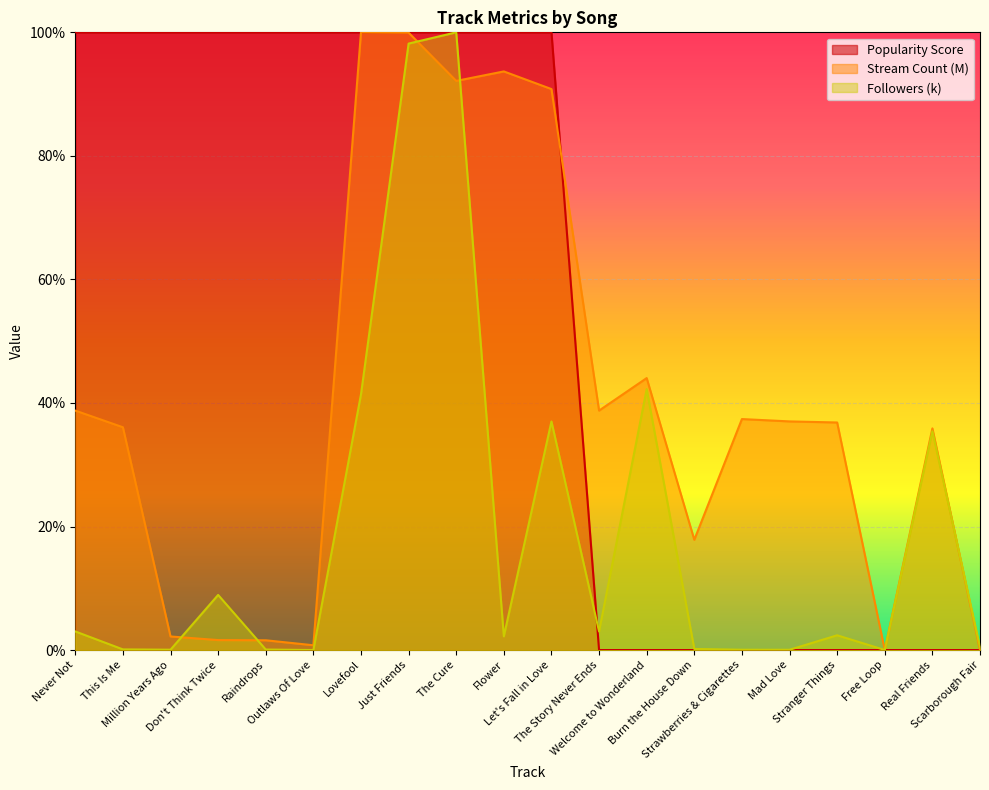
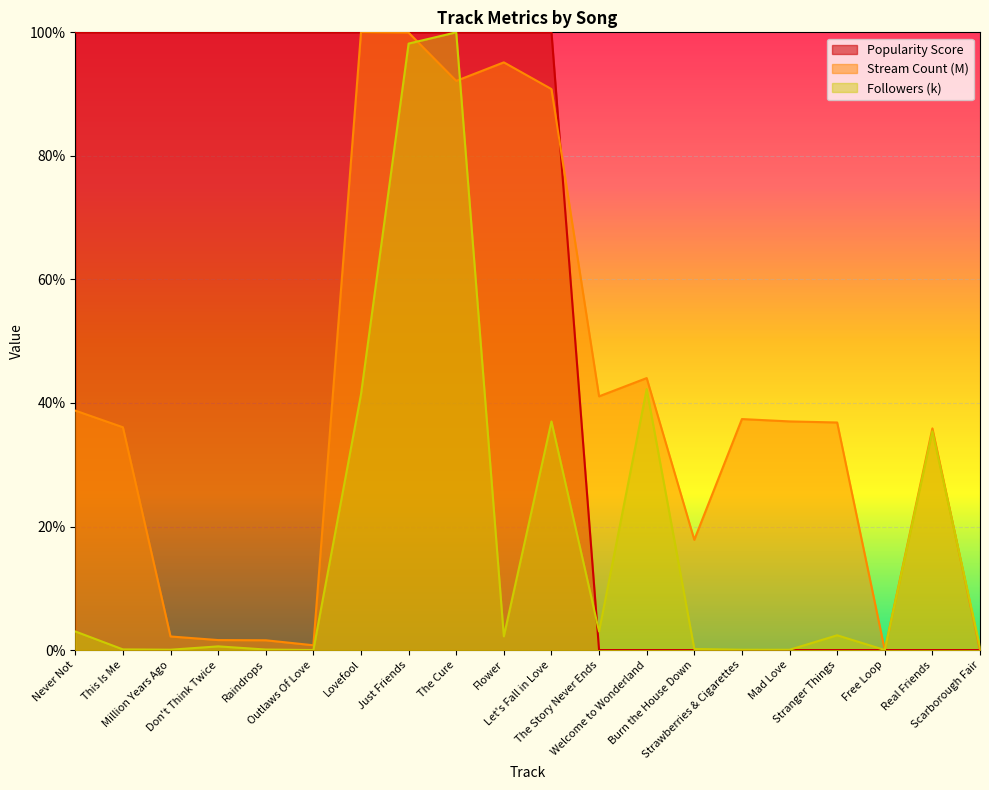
Followers (k), Don't Think Twice: 9% -> 1%
Stream Count (M), Flower: 94% -> 95%
Stream Count (M), The Story Never Ends: 39% -> 41%
